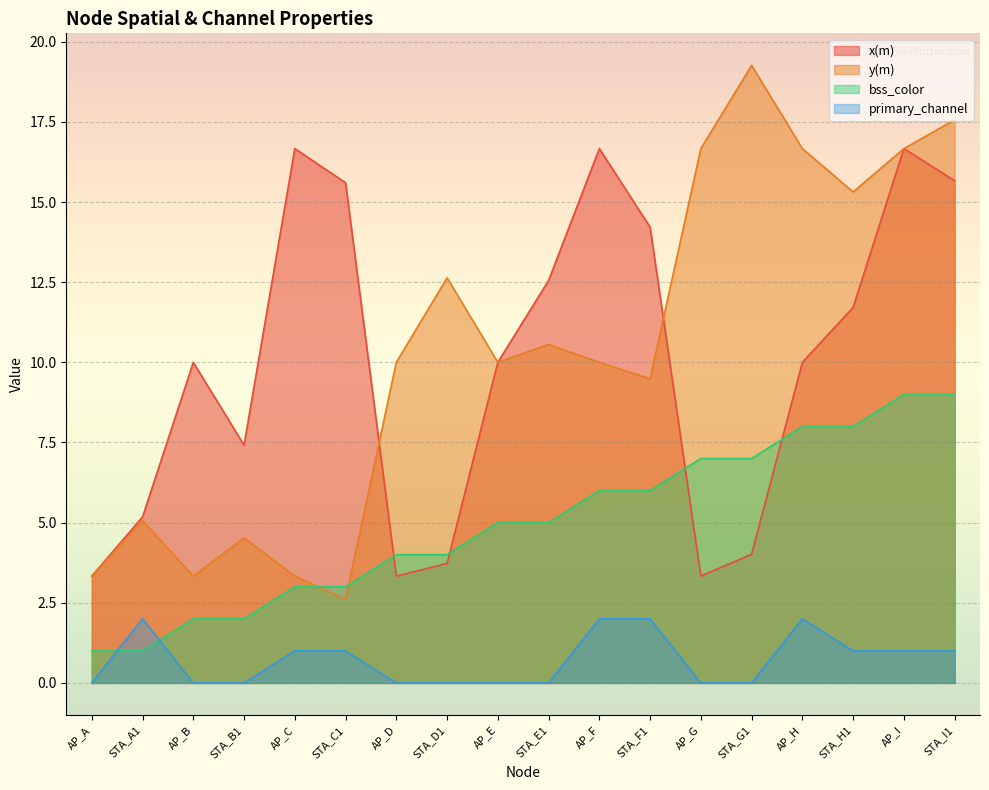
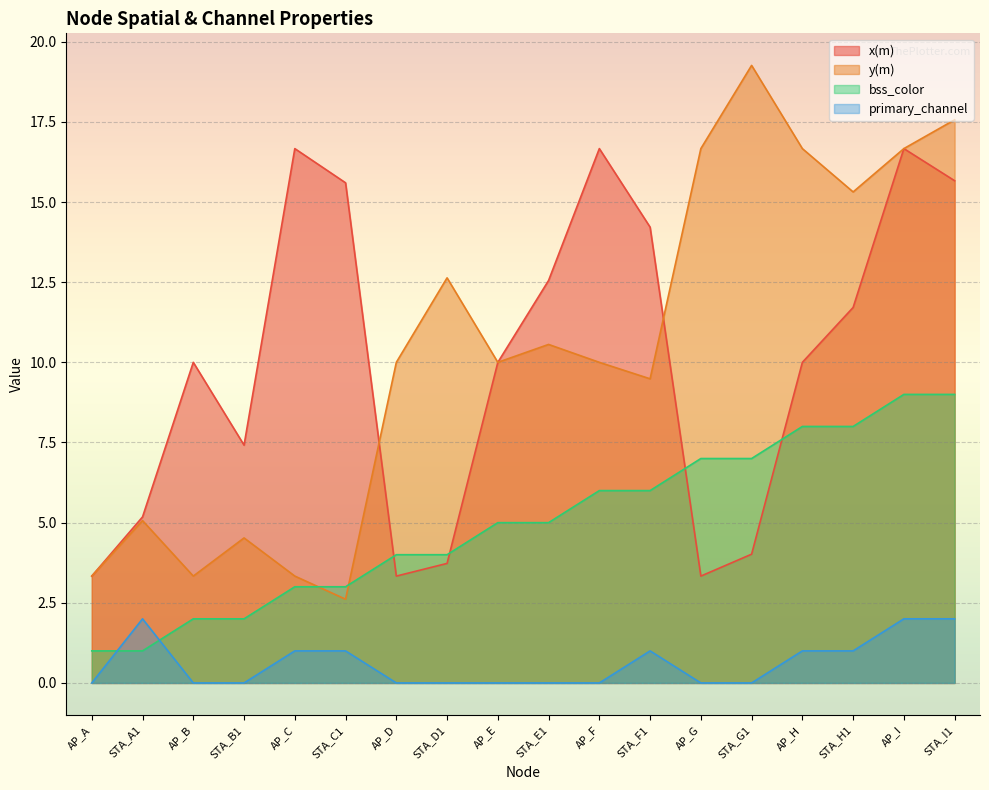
primary_channel, AP_F: 2 -> 0
primary_channel, STA_F1: 2 -> 1
primary_channel, AP_H: 2 -> 1
primary_channel, AP_I: 1 -> 2
primary_channel, STA_I1: 1 -> 2
